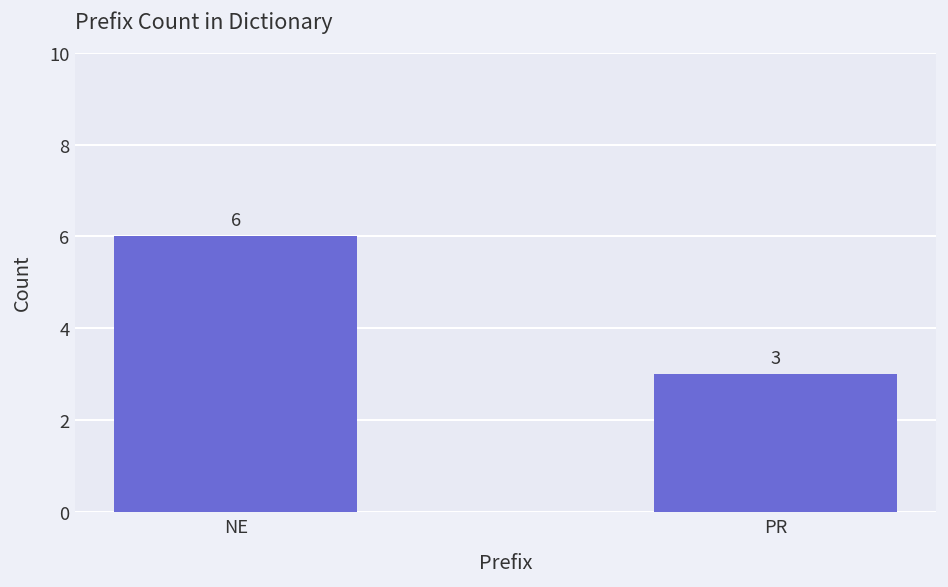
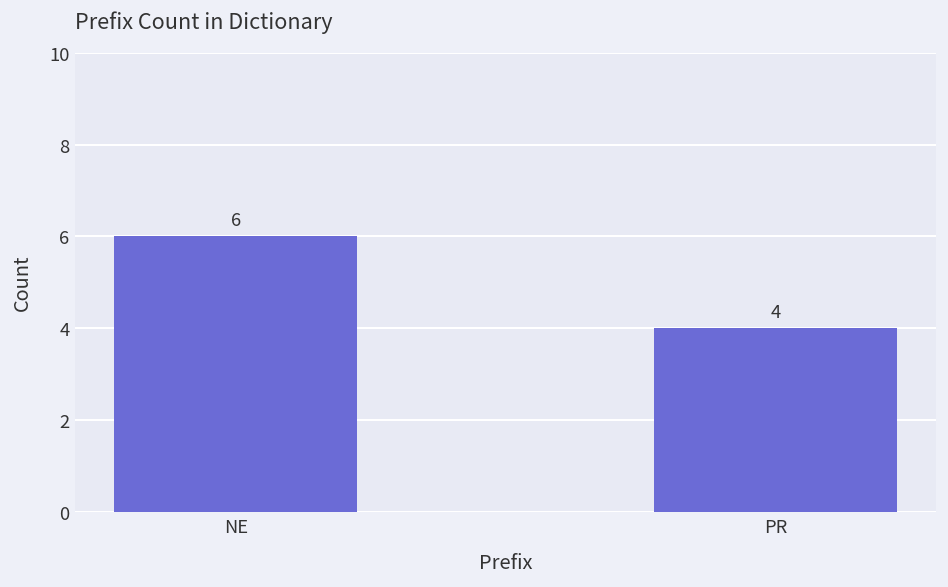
PR: 3 -> 4
